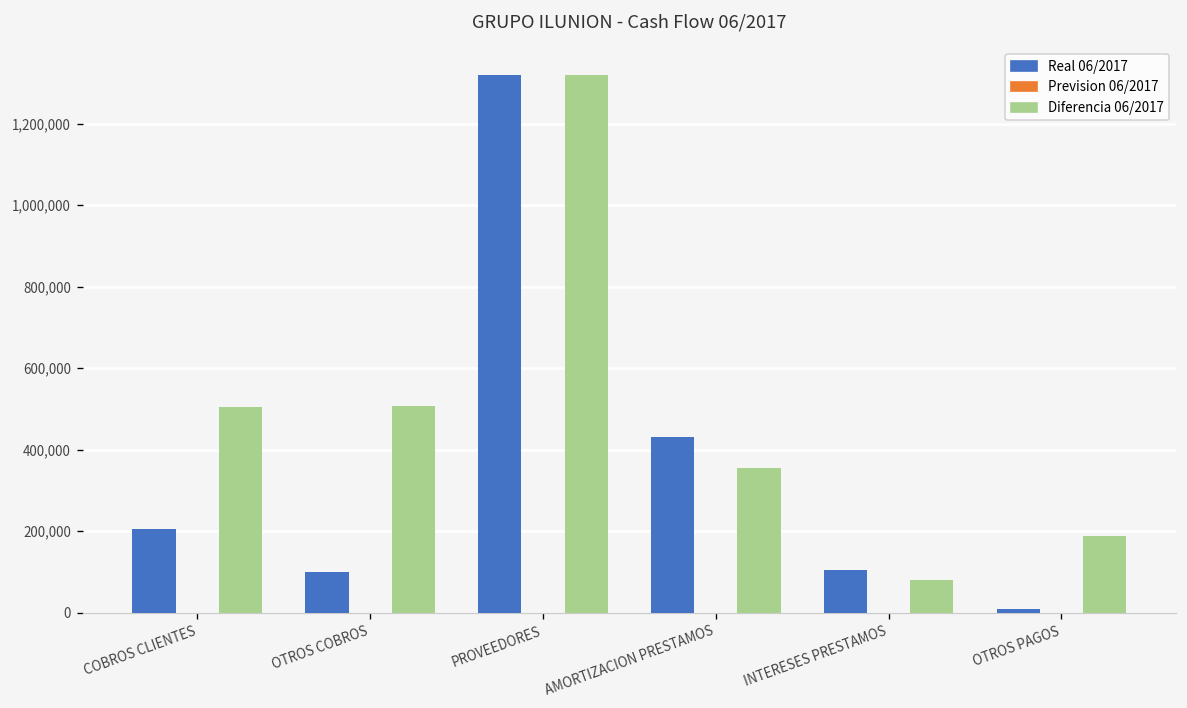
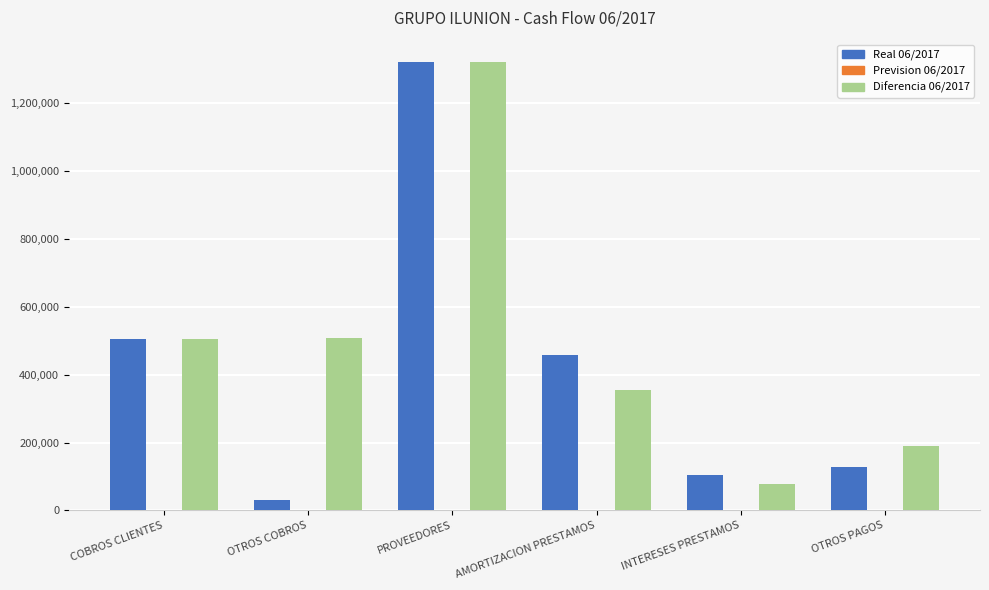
Real 06/2017, COBROS CLIENTES: 210,000 -> 510,000
Real 06/2017, OTROS COBROS: 100,000 -> 30,000
Real 06/2017, AMORTIZACION PRESTAMOS: 430,000 -> 460,000
Real 06/2017, OTROS PAGOS: 10,000 -> 130,000
